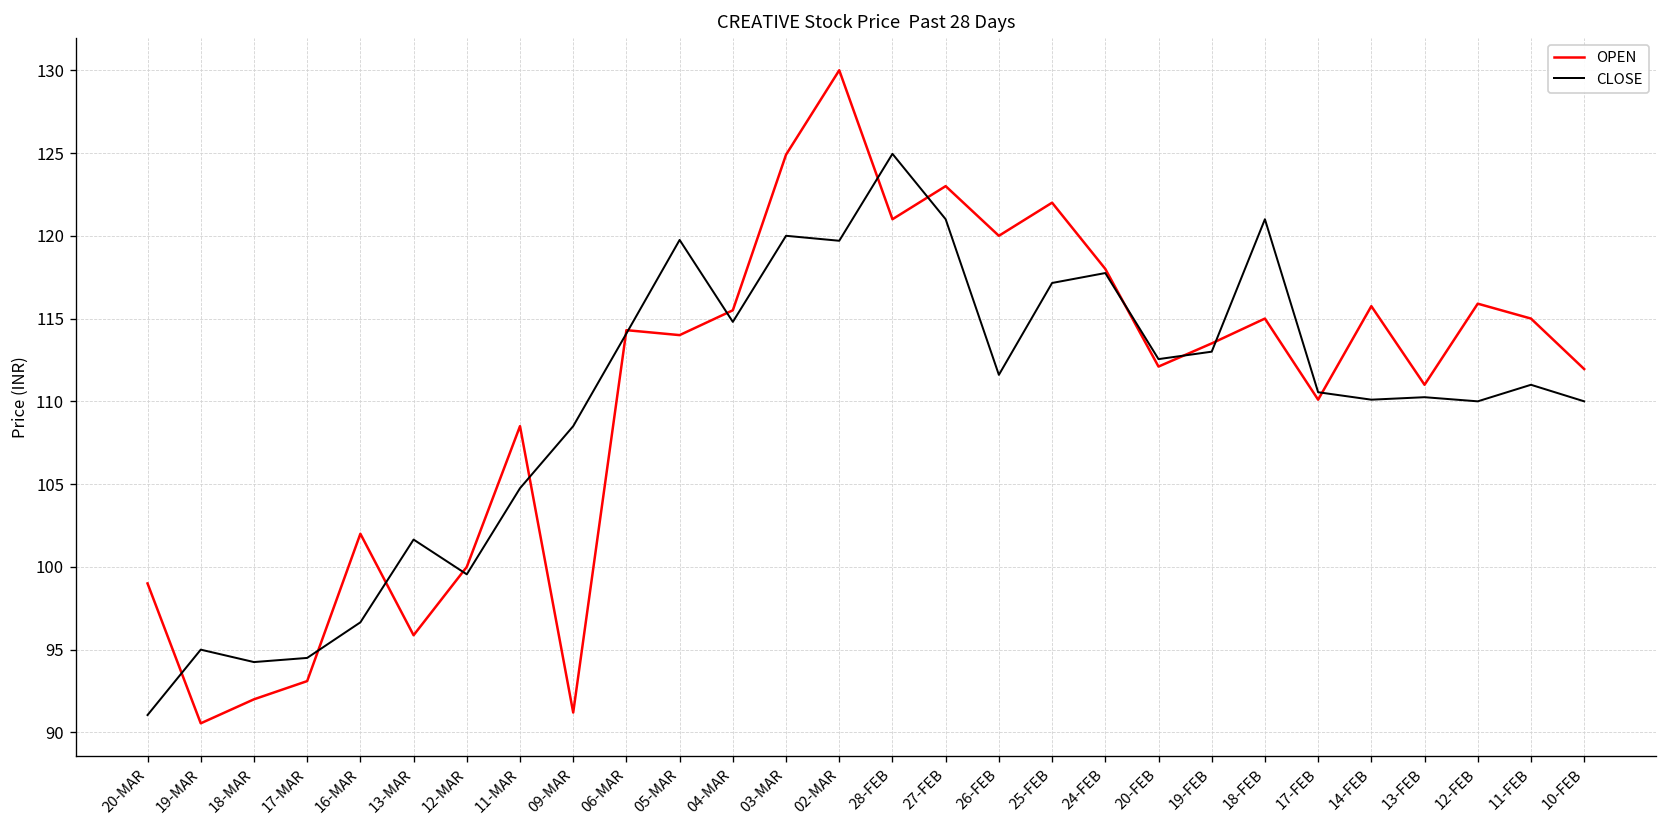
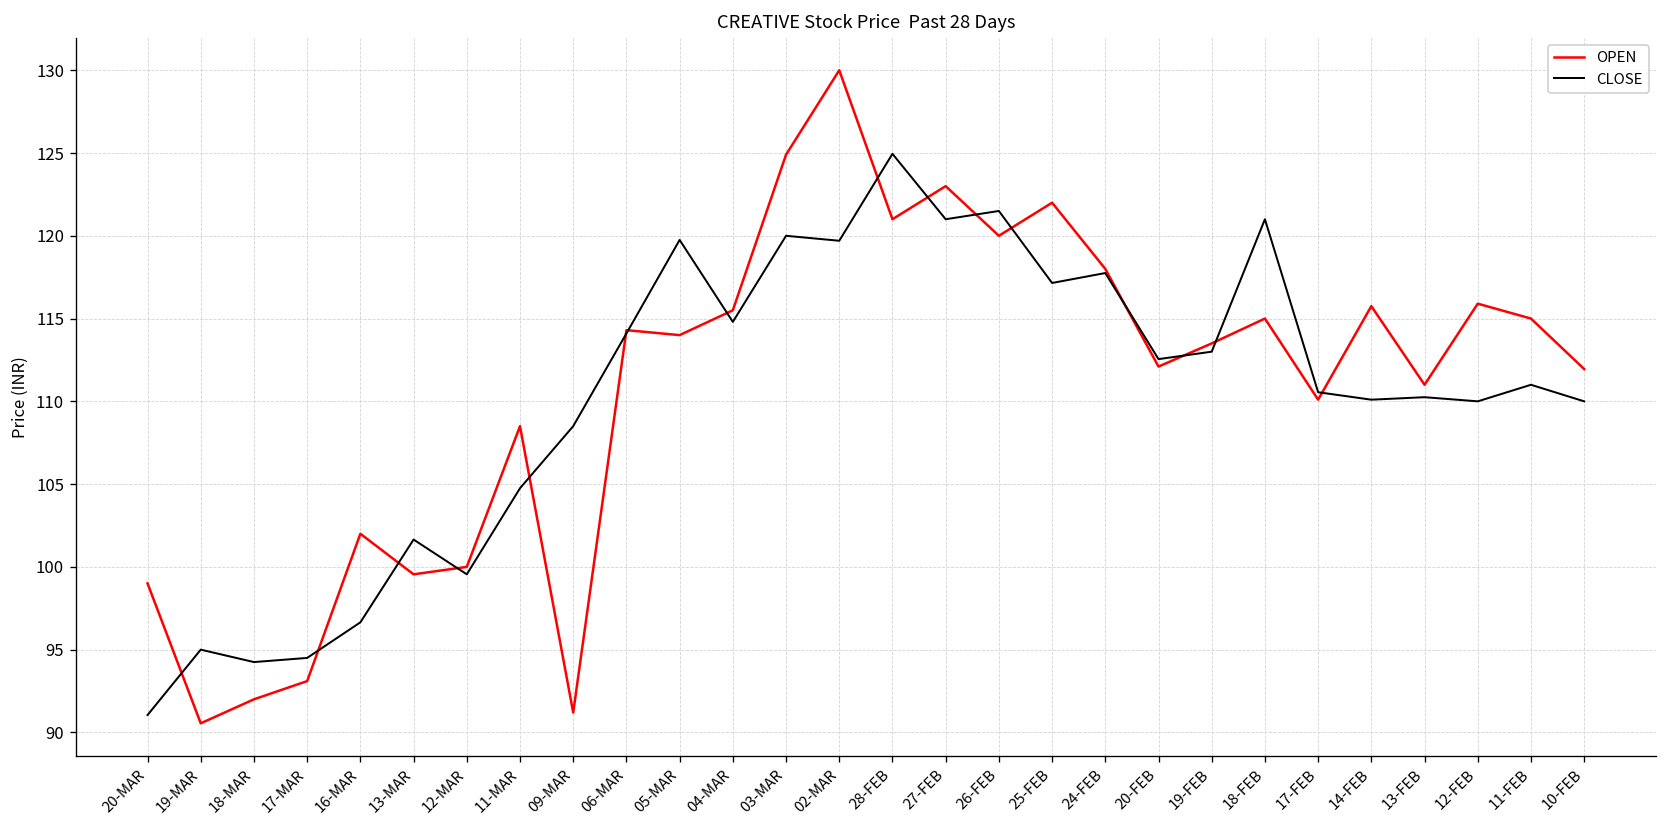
OPEN, 13-MAR: 95.9 -> 99.6
CLOSE, 26-FEB: 111.6 -> 121.5
